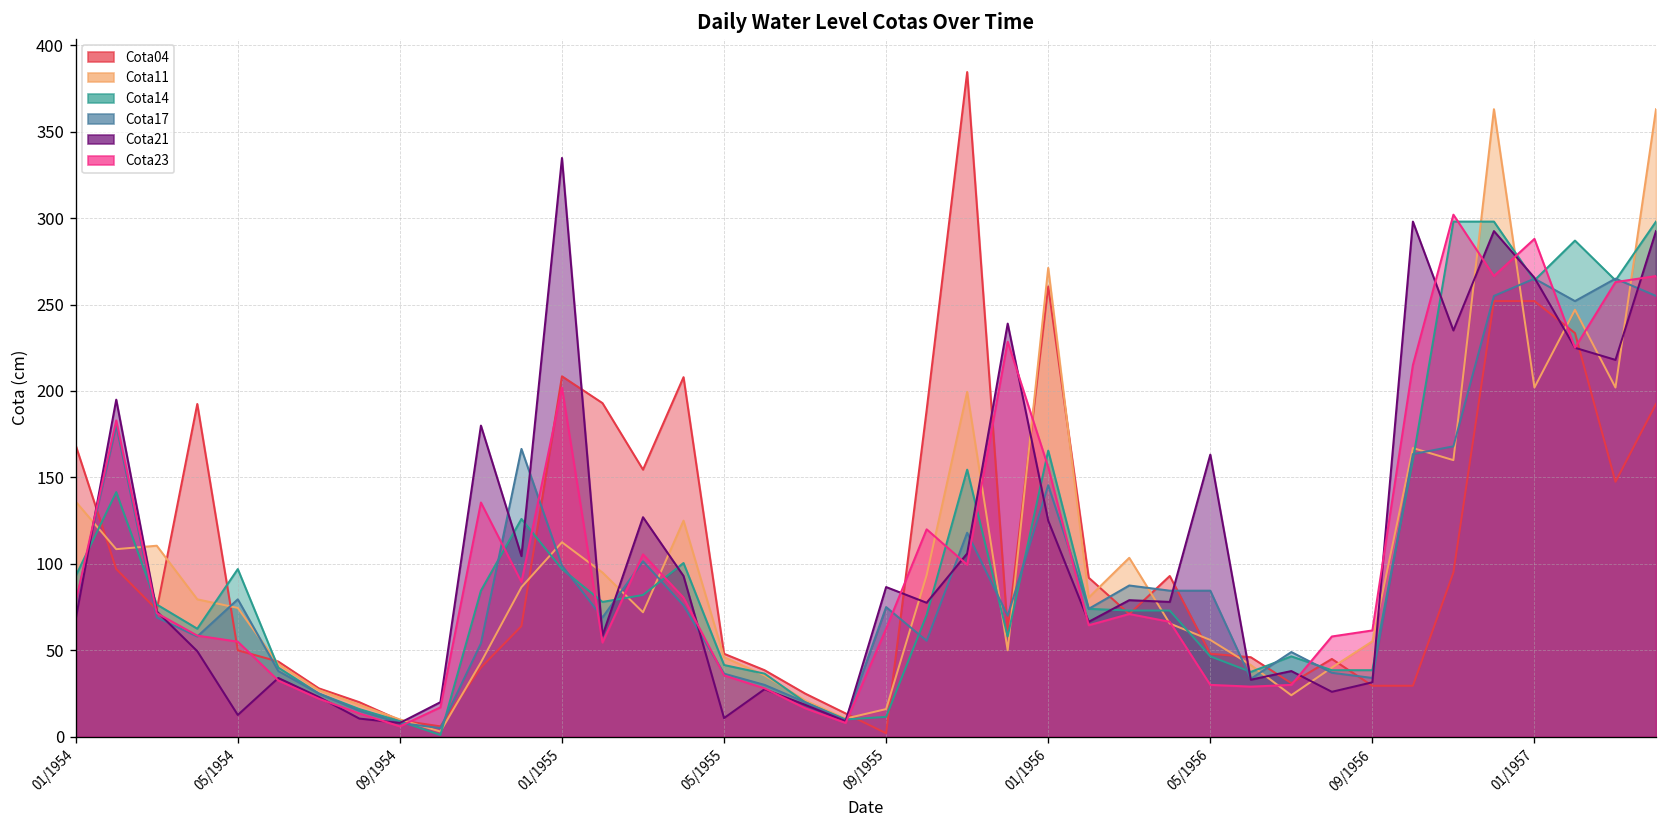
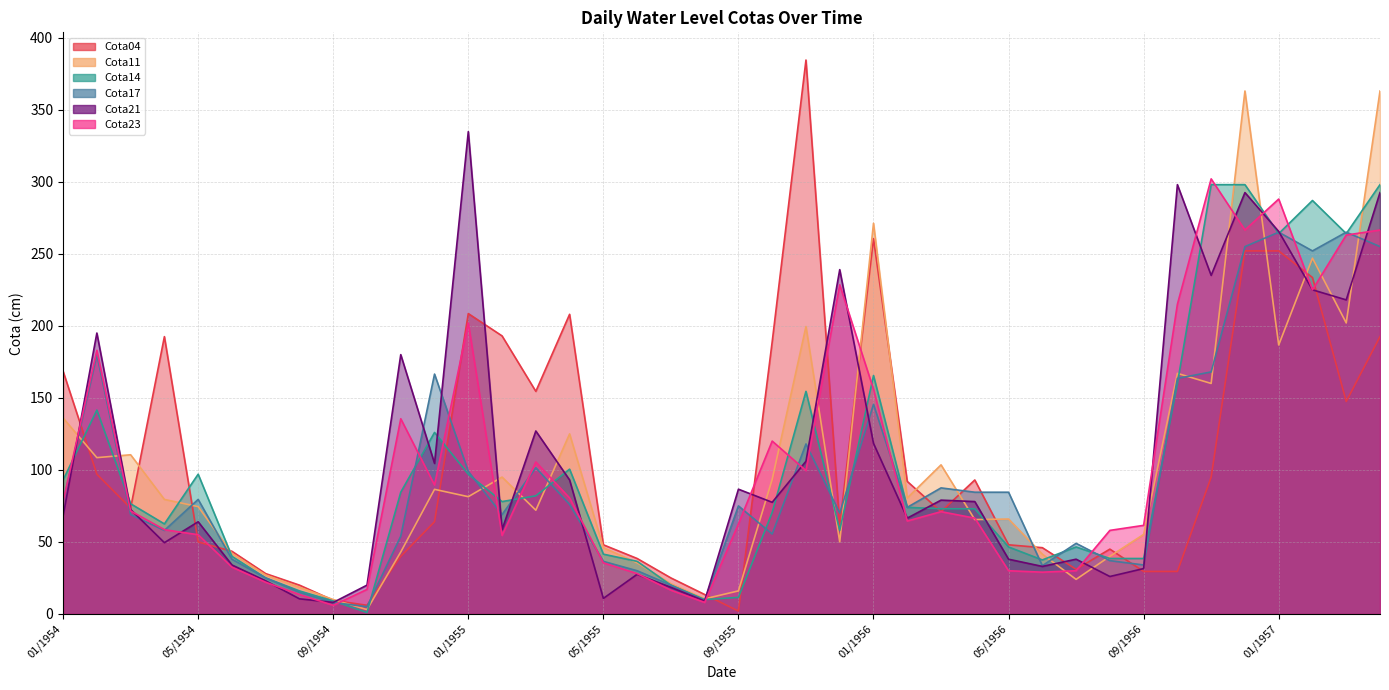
Cota21, 05/1954: 13 -> 64
Cota11, 01/1955: 113 -> 81
Cota21, 01/1956: 125 -> 118
Cota11, 05/1956: 56 -> 66
Cota21, 05/1956: 163 -> 38
Cota11, 01/1957: 202 -> 187
